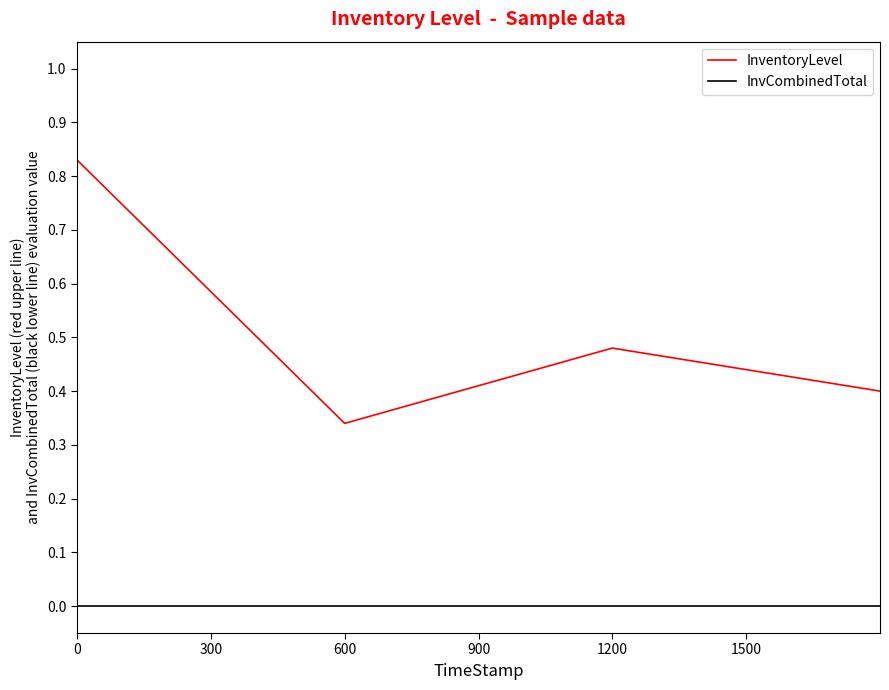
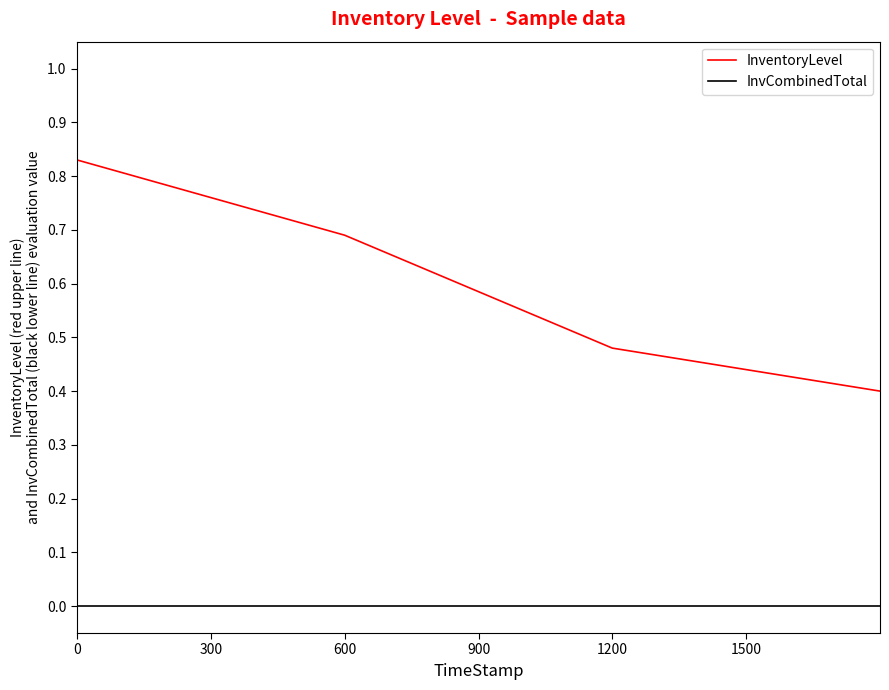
InventoryLevel, 600: 0.34 -> 0.69
